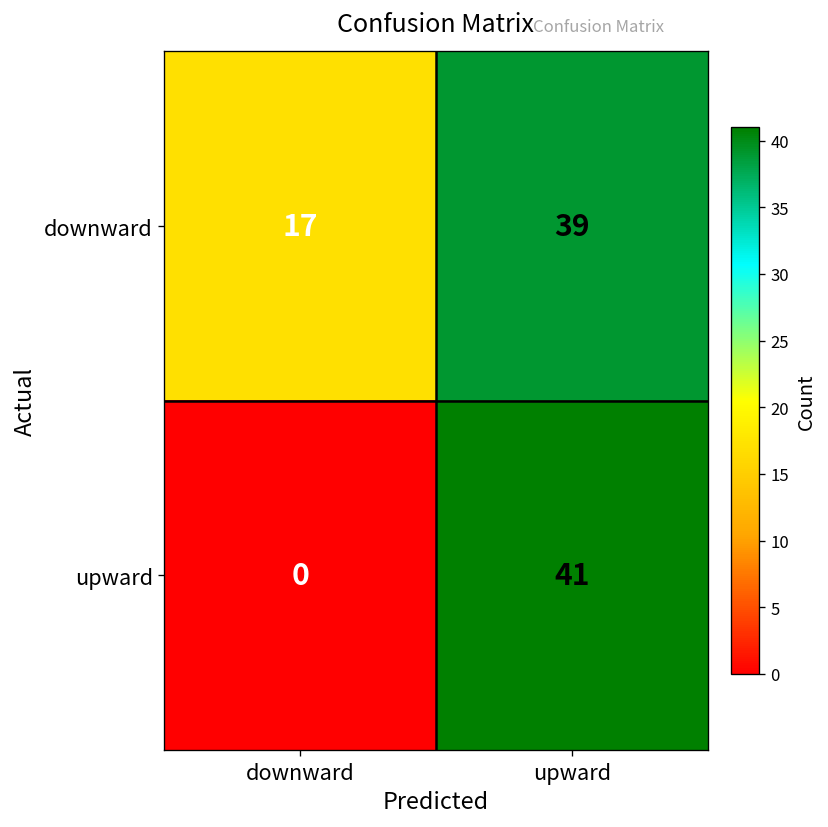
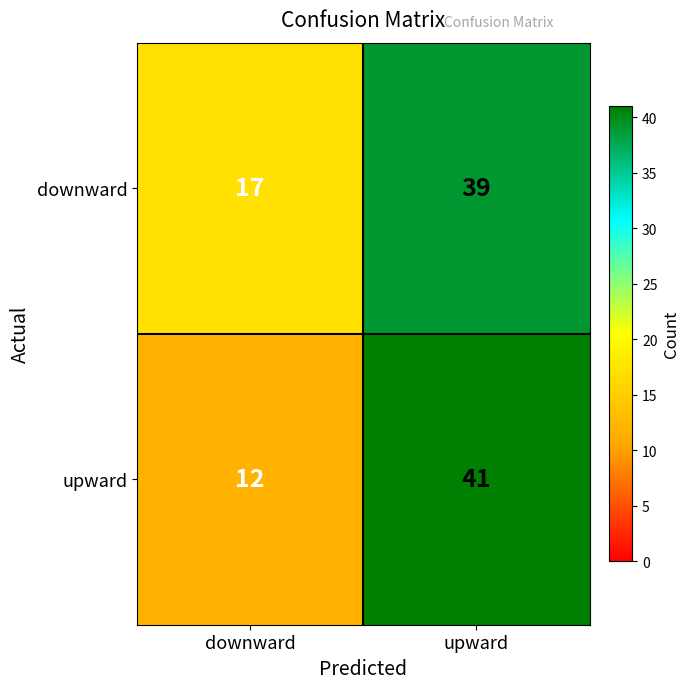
upward, downward: 0 -> 12
